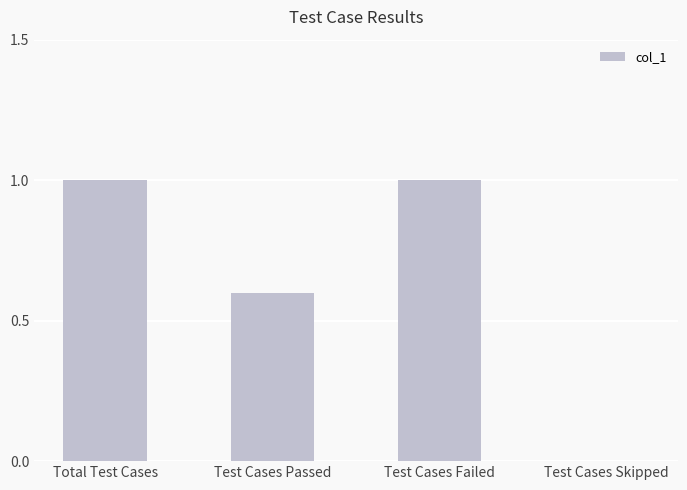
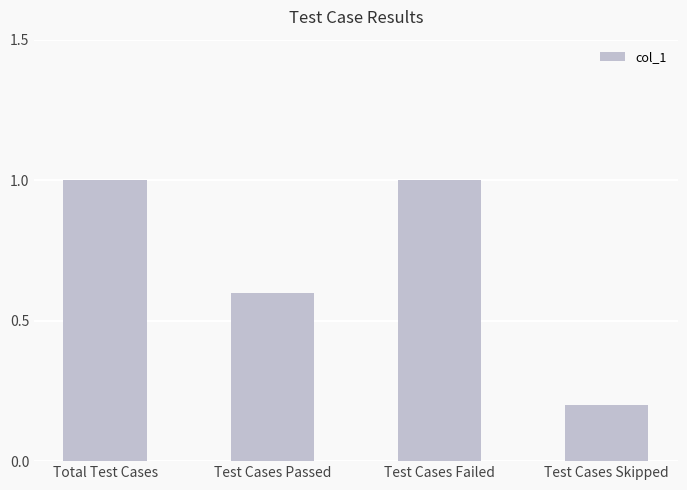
Test Cases Skipped: 0.0 -> 0.2
